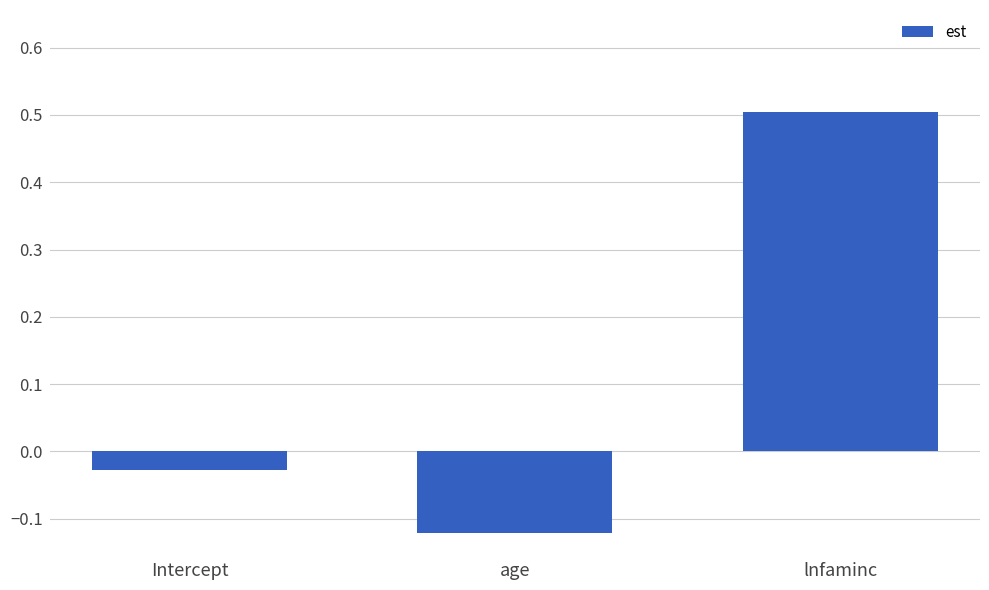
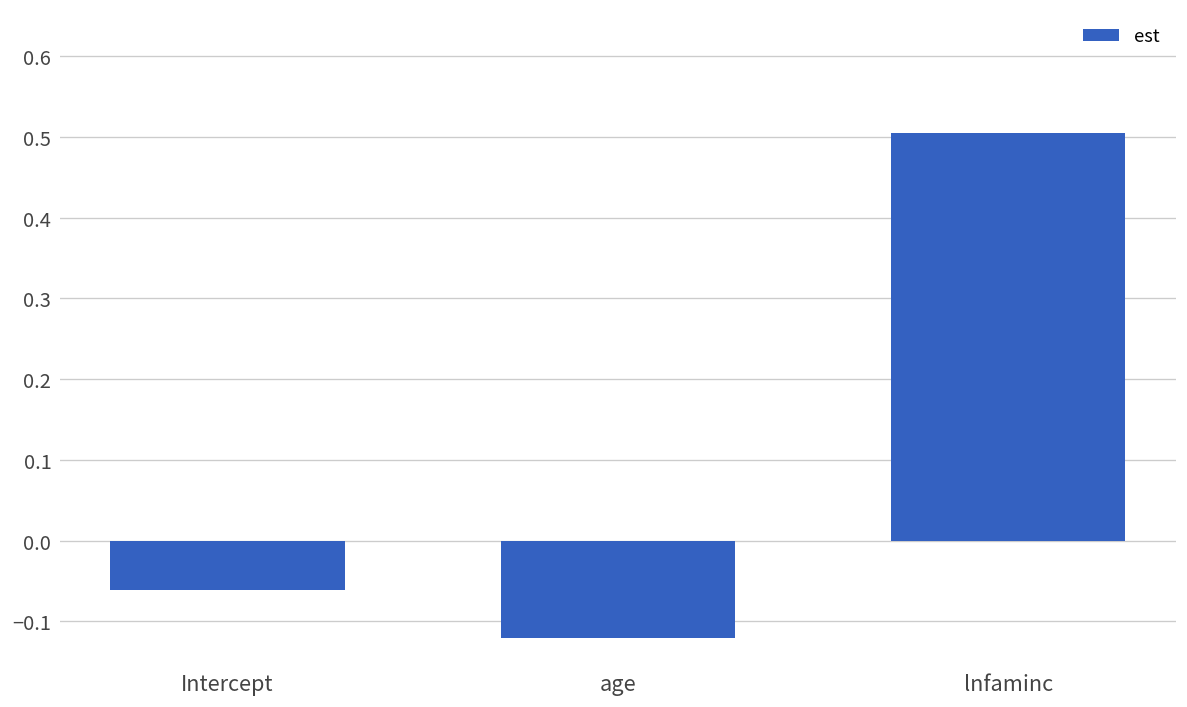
Intercept: -0.03 -> -0.06
